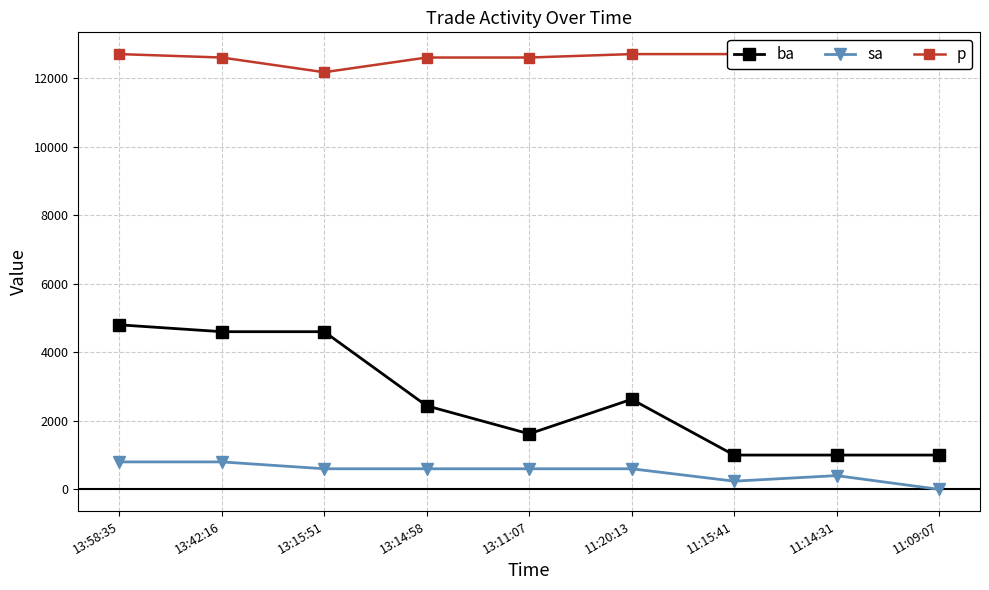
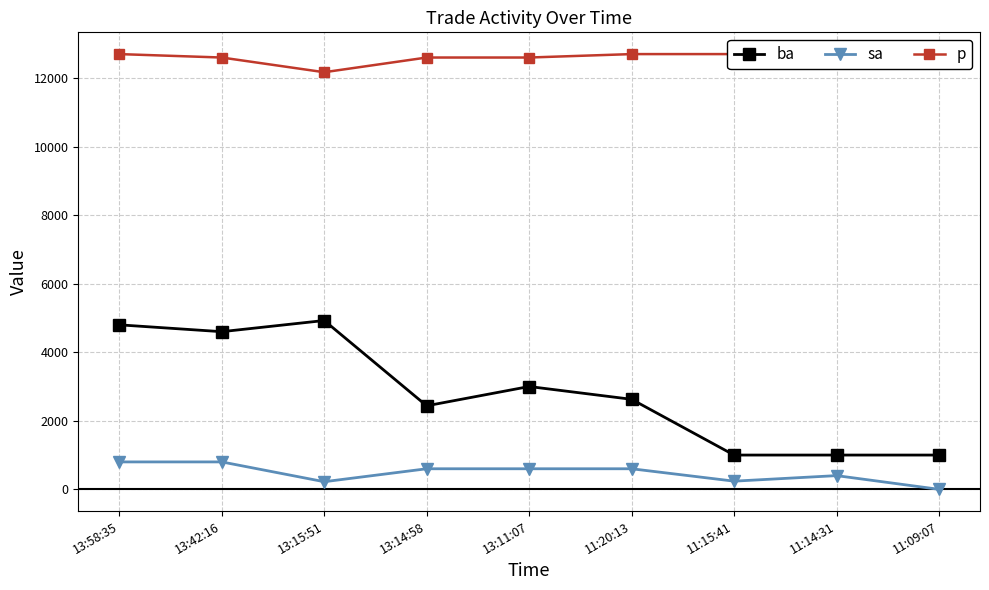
ba, 13:15:51: 4600 -> 4900
sa, 13:15:51: 600 -> 200
ba, 13:11:07: 1600 -> 3000
